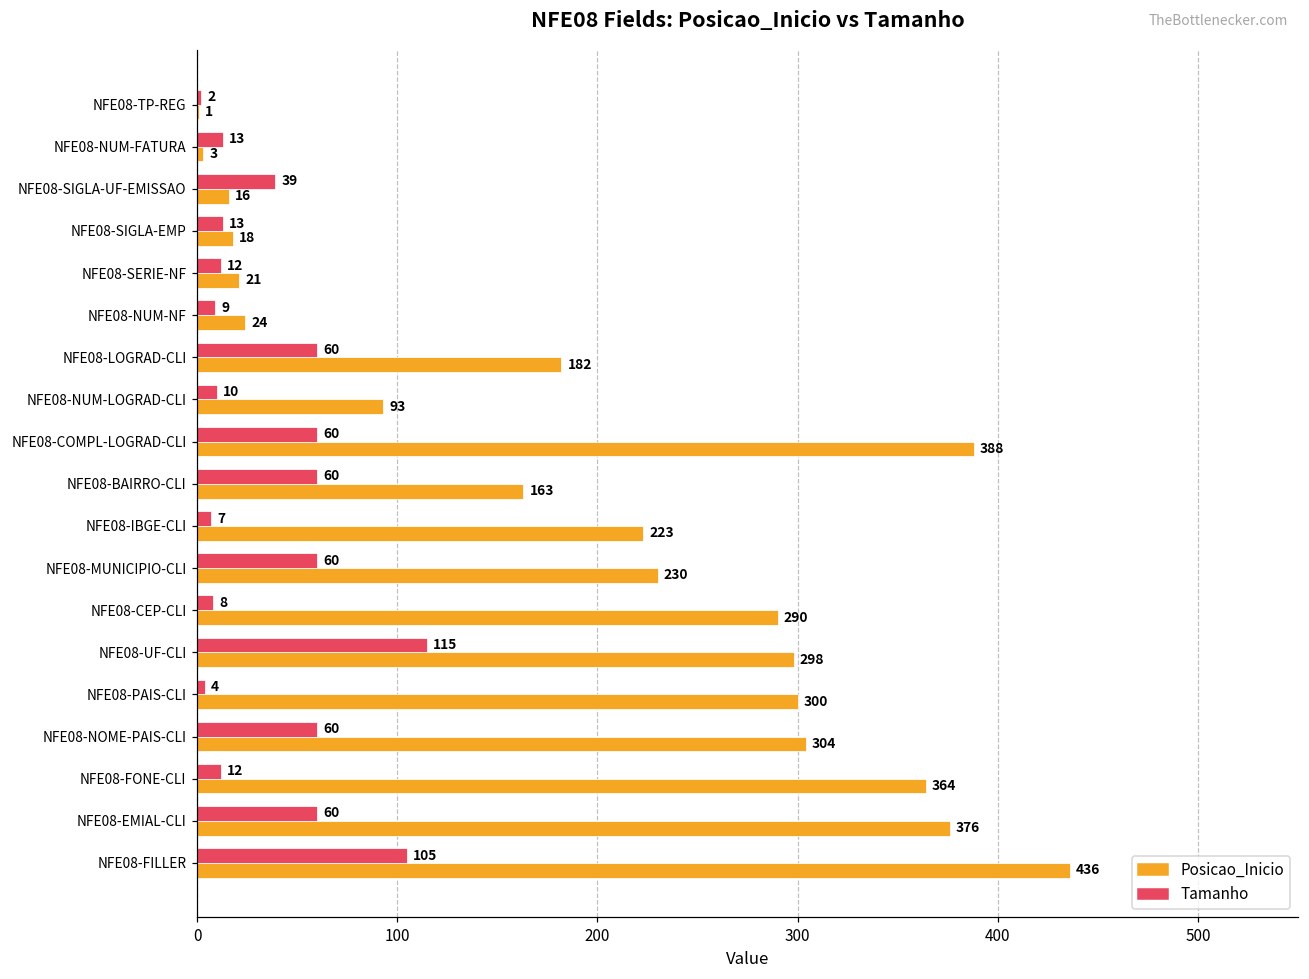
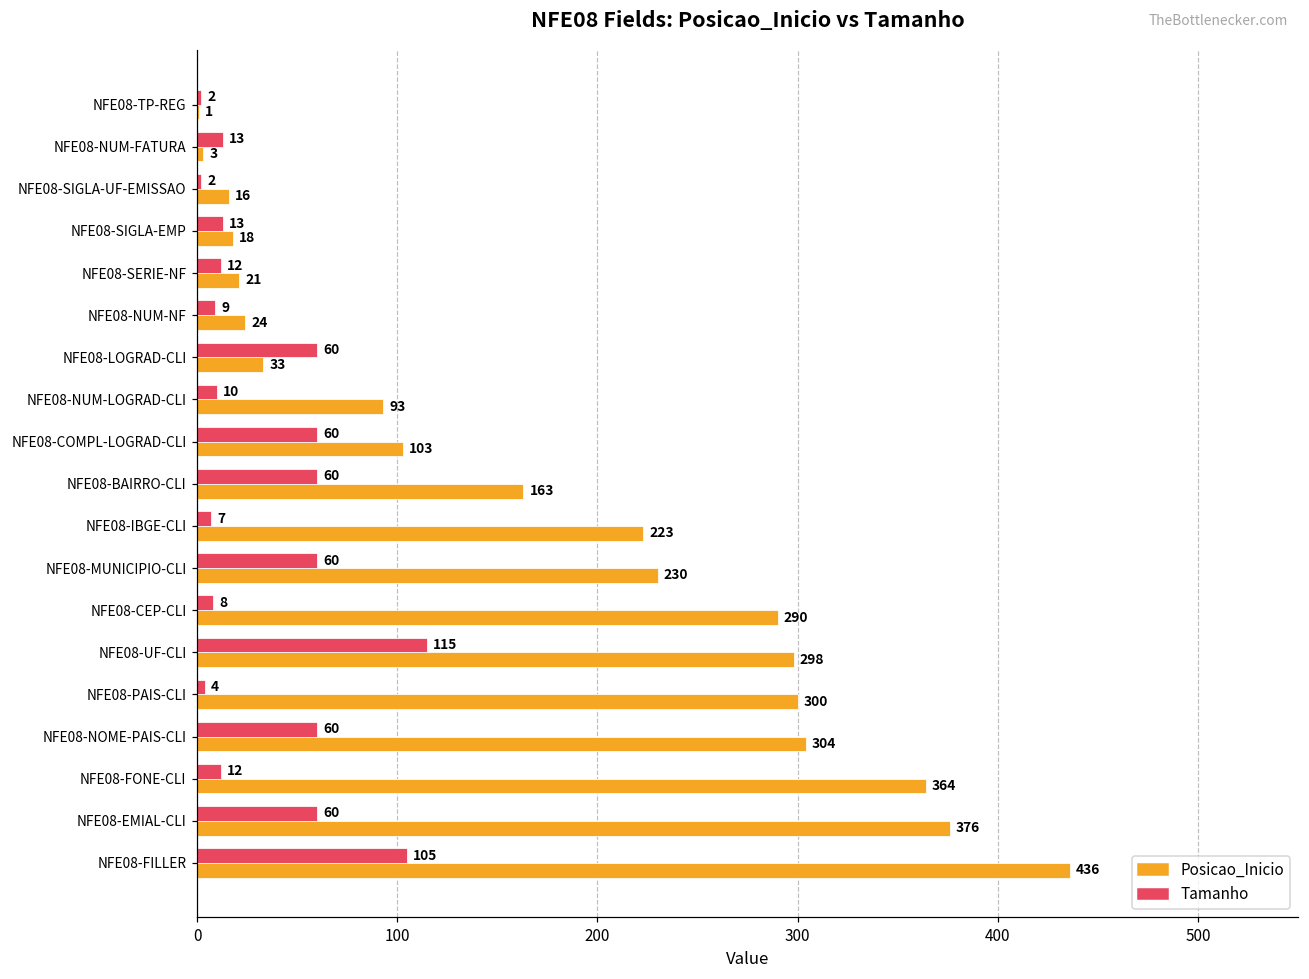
Tamanho, NFE08-SIGLA-UF-EMISSAO: 39 -> 2
Posicao_Inicio, NFE08-LOGRAD-CLI: 182 -> 33
Posicao_Inicio, NFE08-COMPL-LOGRAD-CLI: 388 -> 103
